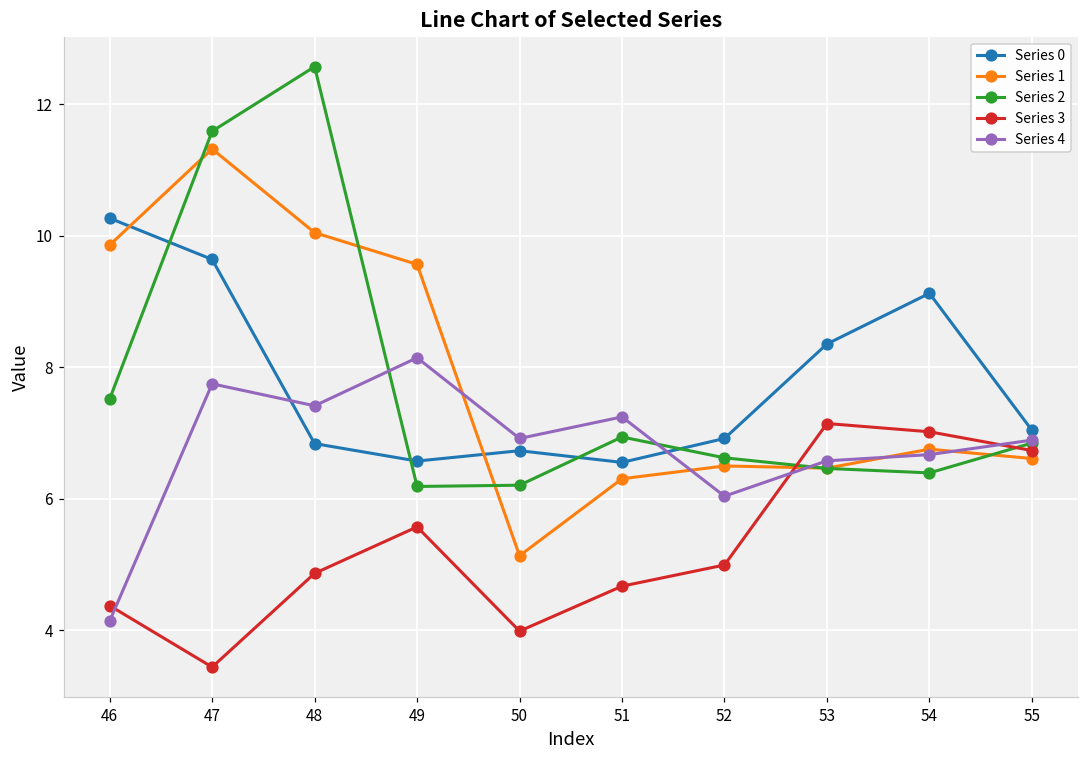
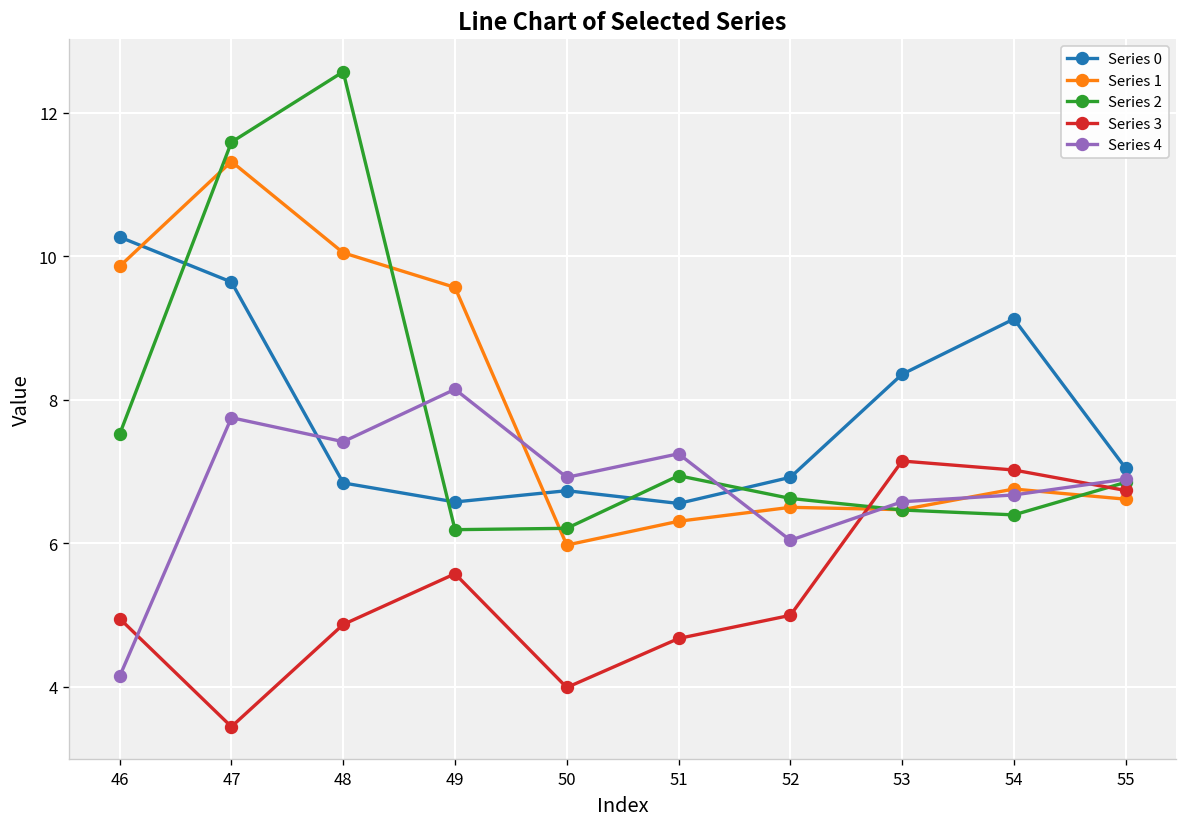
Series 3, 46: 4.4 -> 4.9
Series 1, 50: 5.1 -> 6.0
